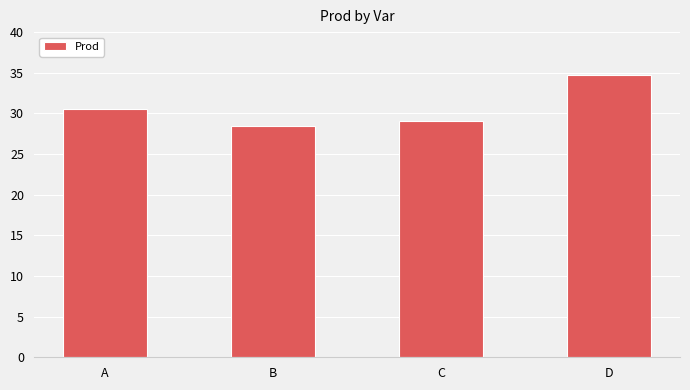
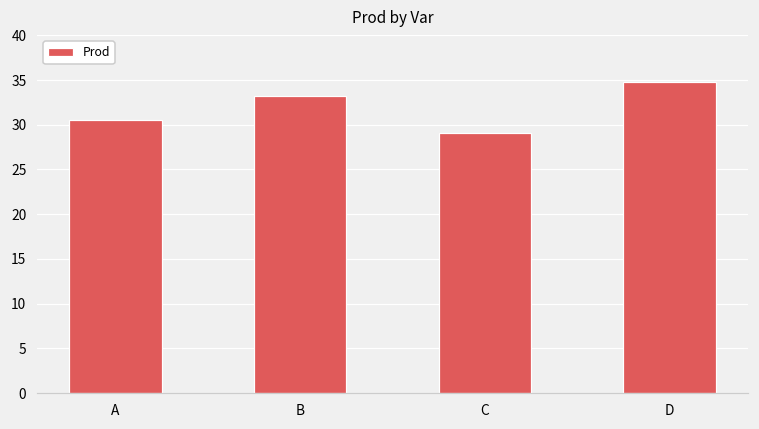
B: 28 -> 33
